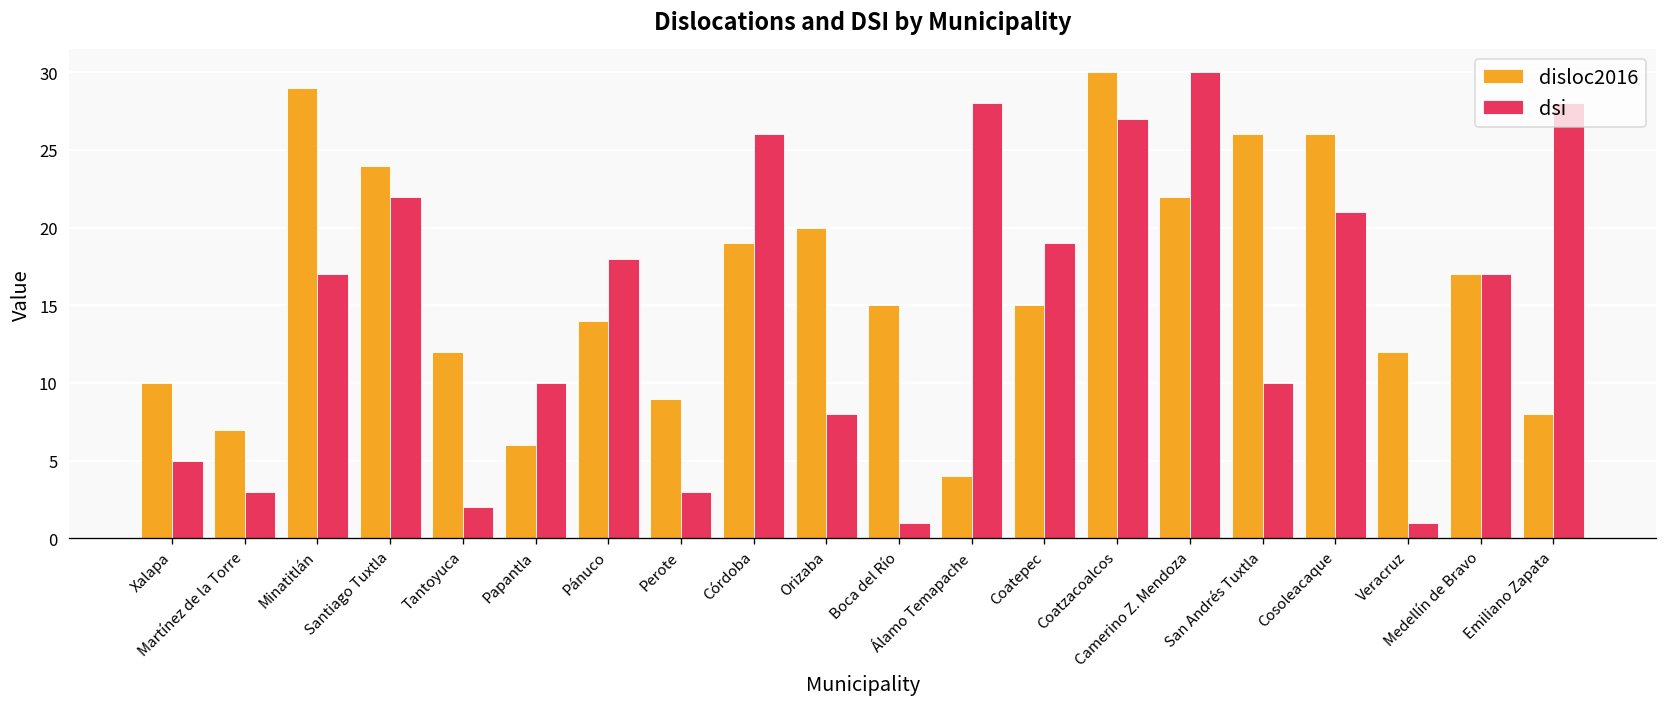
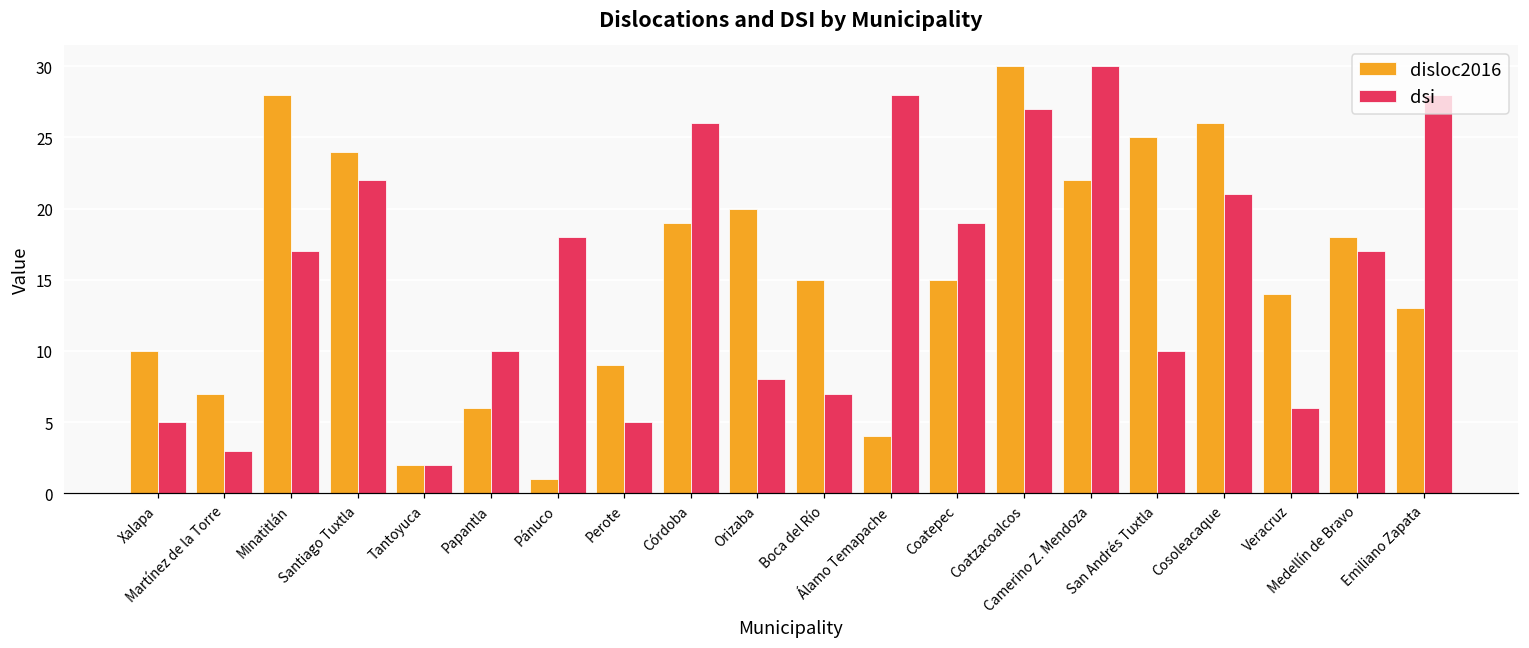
disloc2016, Minatitlán: 29 -> 28
disloc2016, Tantoyuca: 12 -> 2
disloc2016, Pánuco: 14 -> 1
dsi, Perote: 3 -> 5
dsi, Boca del Río: 1 -> 7
disloc2016, San Andrés Tuxtla: 26 -> 25
disloc2016, Veracruz: 12 -> 14
dsi, Veracruz: 1 -> 6
disloc2016, Medellín de Bravo: 17 -> 18
disloc2016, Emiliano Zapata: 8 -> 13
